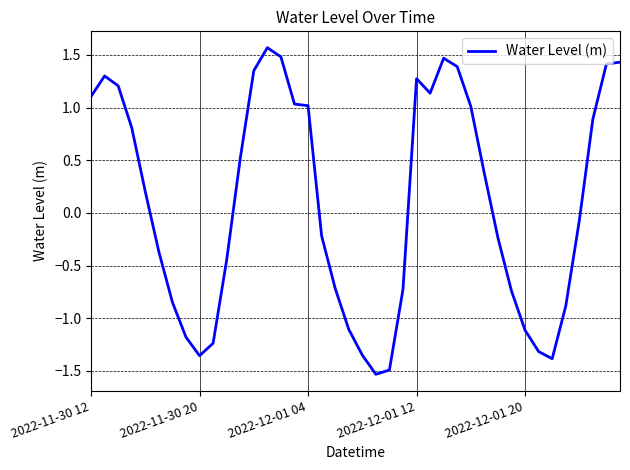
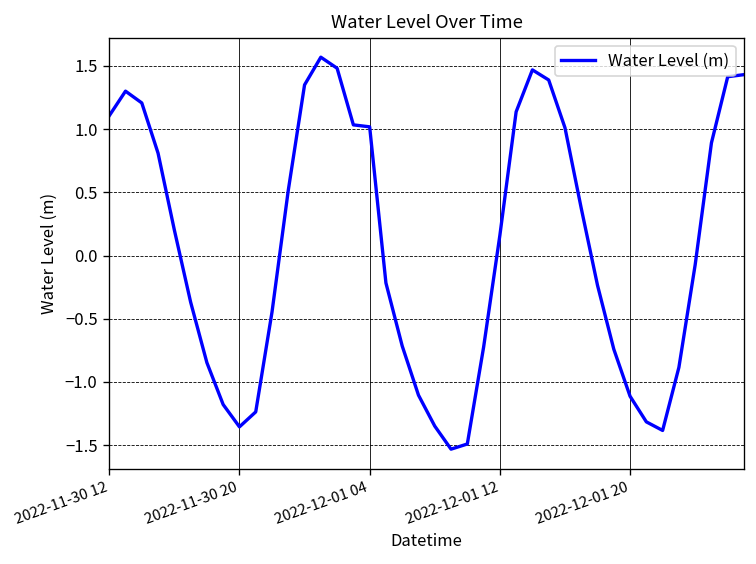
2022-12-01 12: 1.28 -> 0.16
